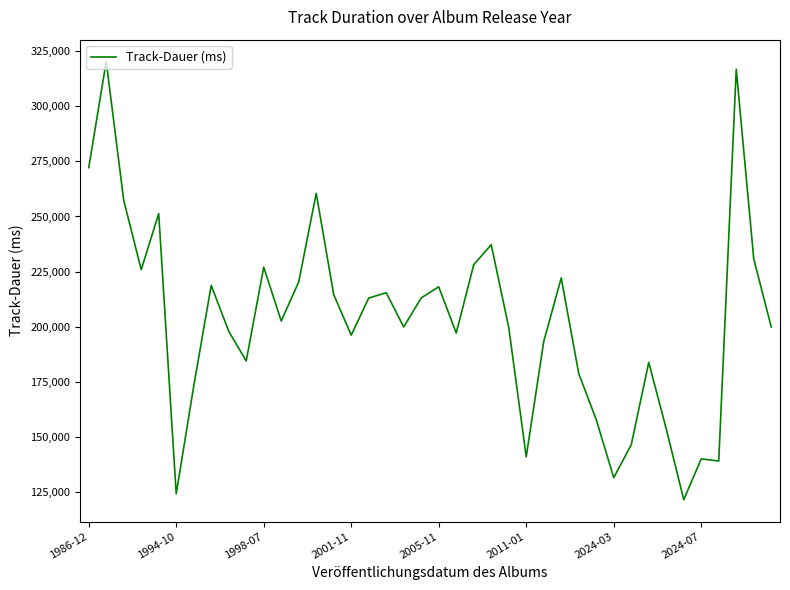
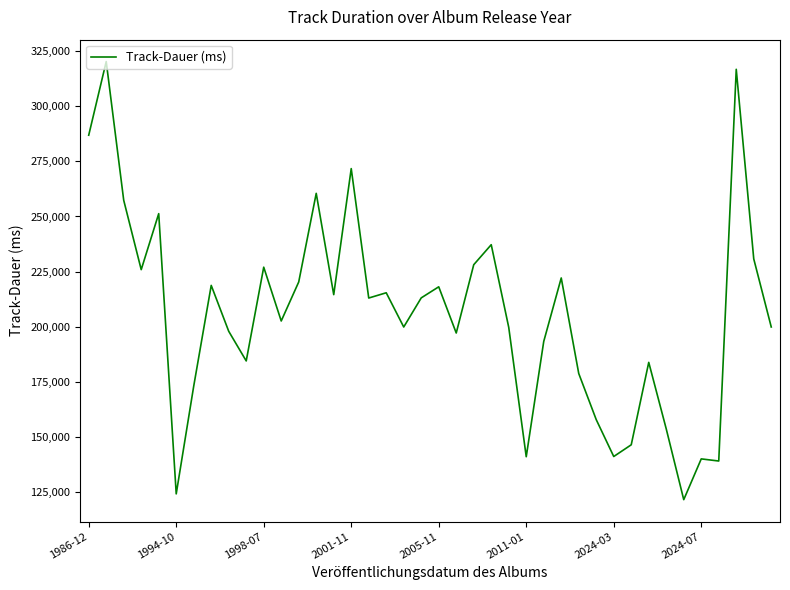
1986-12: 272,000 -> 287,000
2001-11: 196,000 -> 272,000
2024-03: 131,000 -> 141,000
